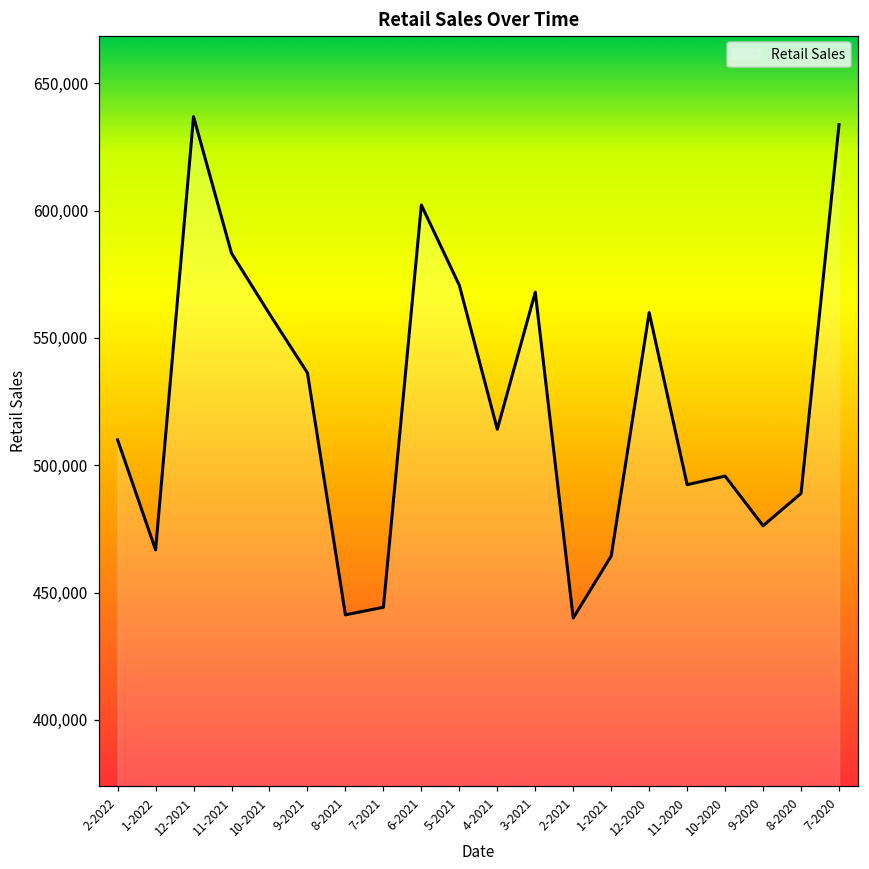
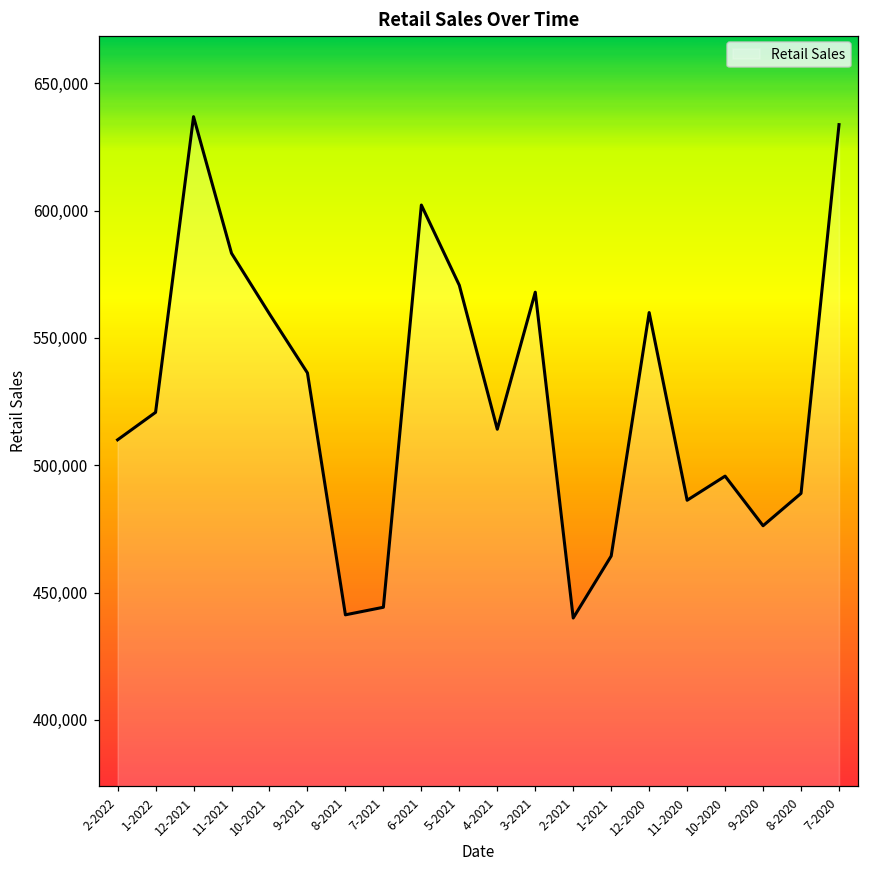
1-2022: 467,000 -> 521,000
11-2020: 492,000 -> 486,000
